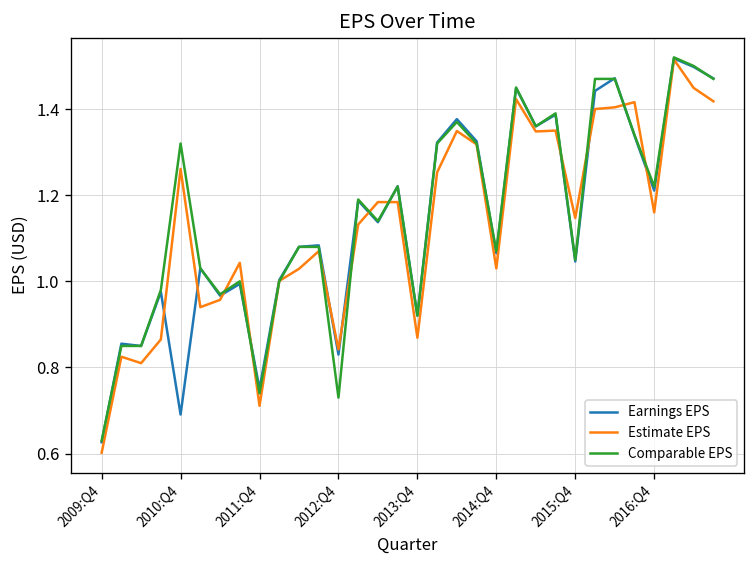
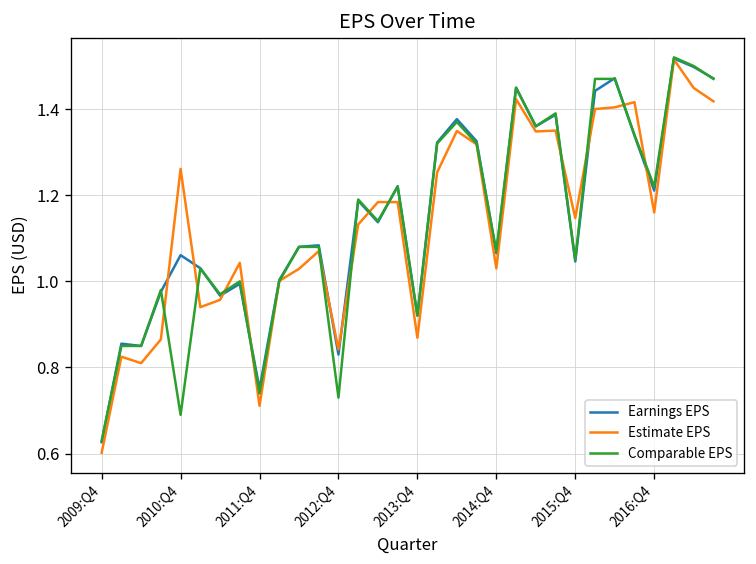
Earnings EPS, 2010:Q4: 0.69 -> 1.06
Comparable EPS, 2010:Q4: 1.32 -> 0.69
